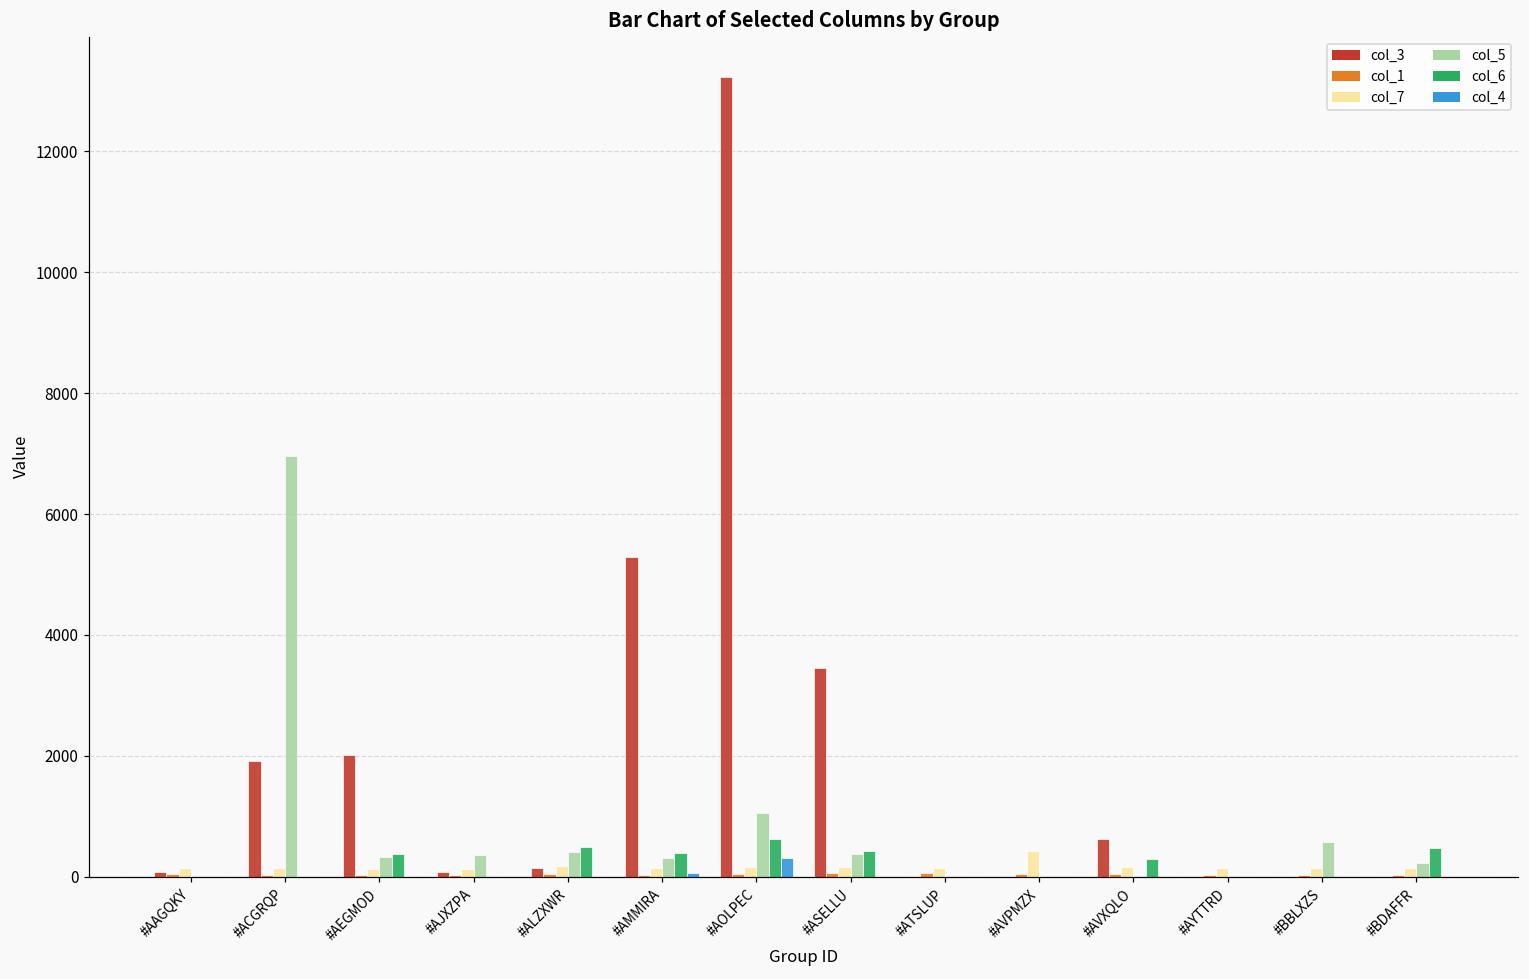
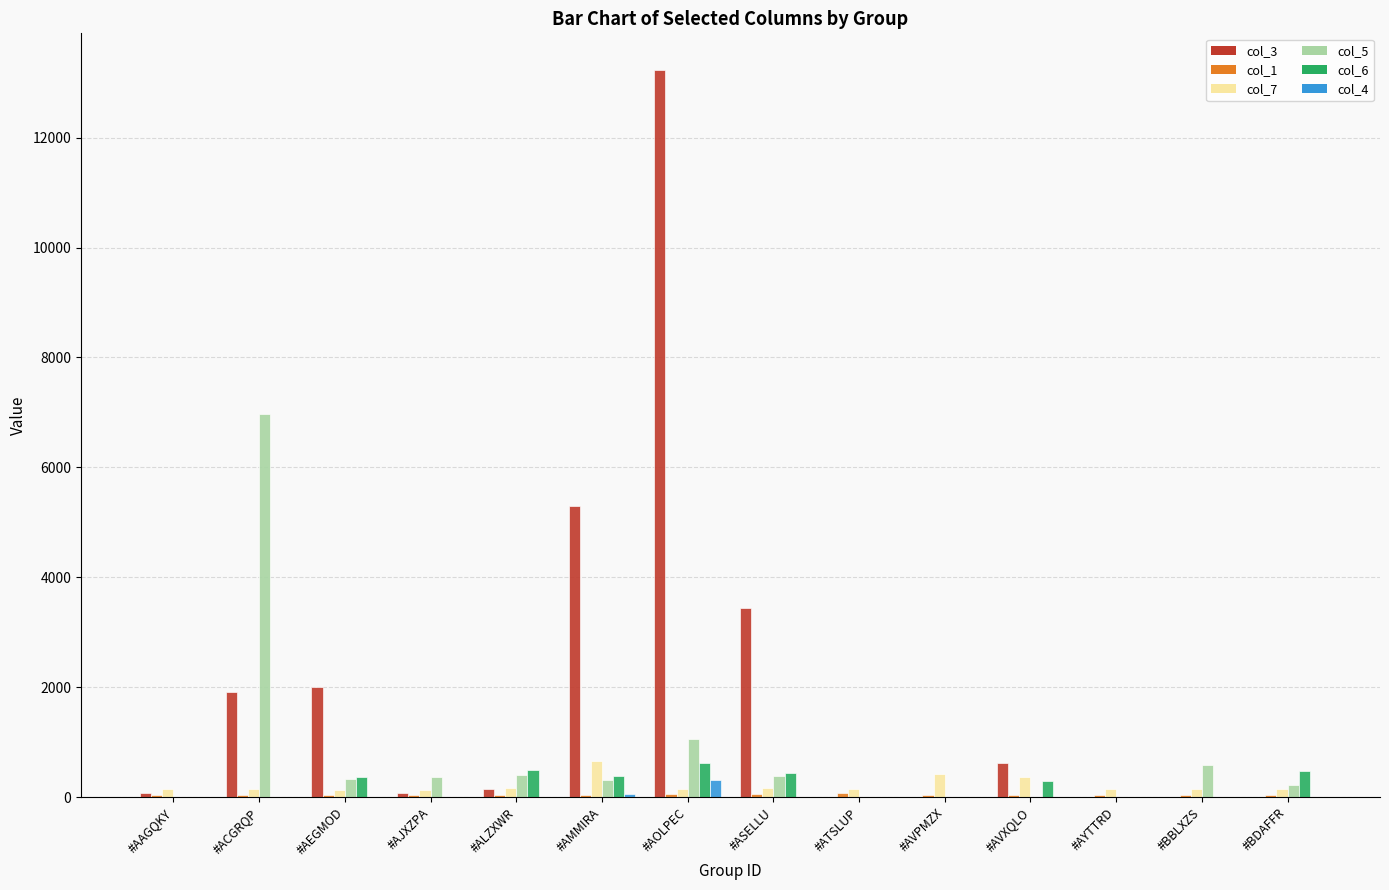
col_7, #AMMIRA: 200 -> 600
col_7, #AVXQLO: 200 -> 400
